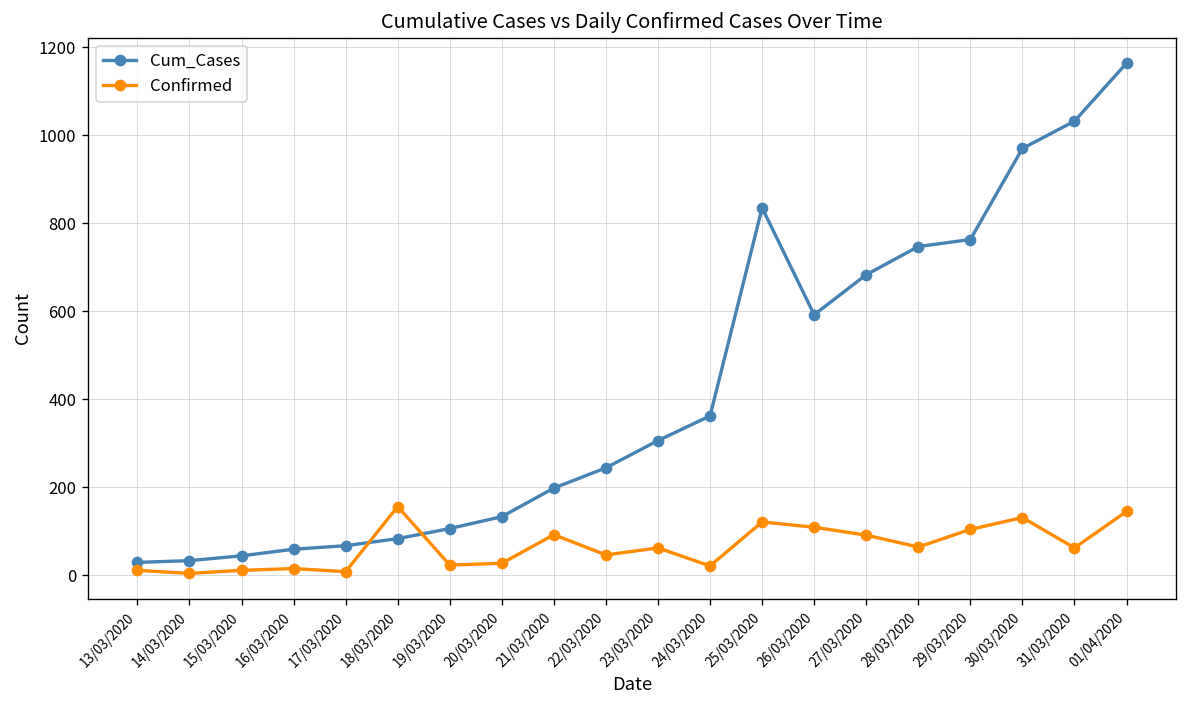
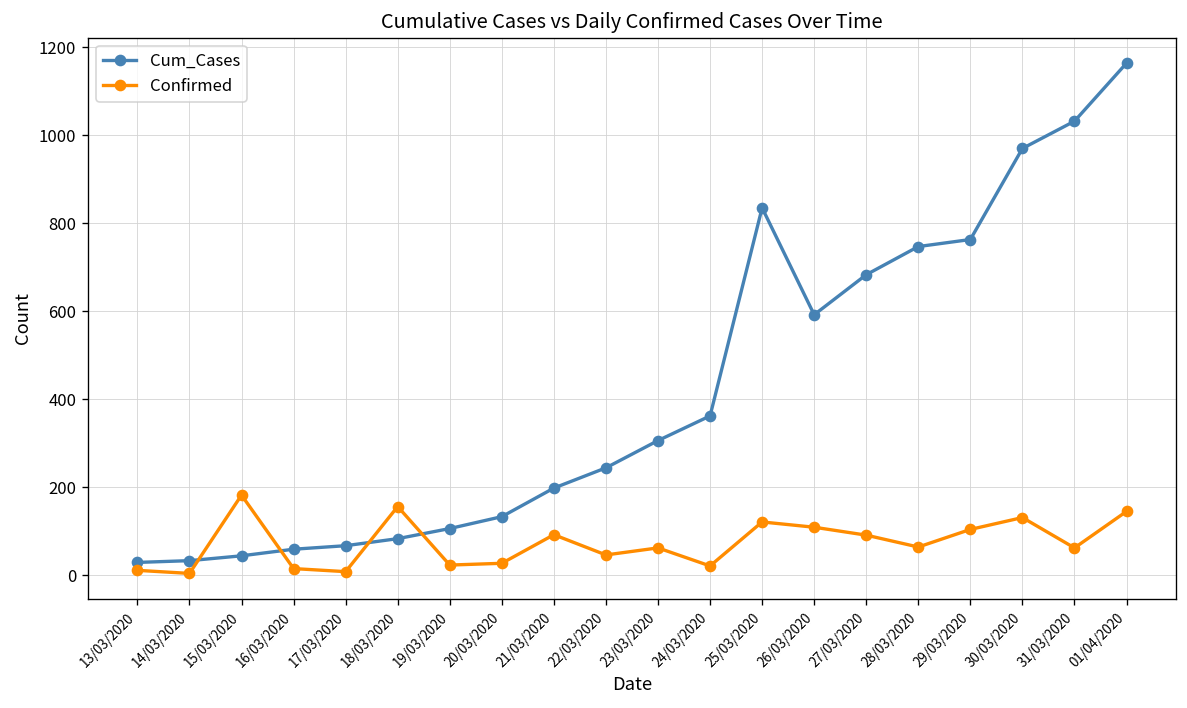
Confirmed, 15/03/2020: 10 -> 180
